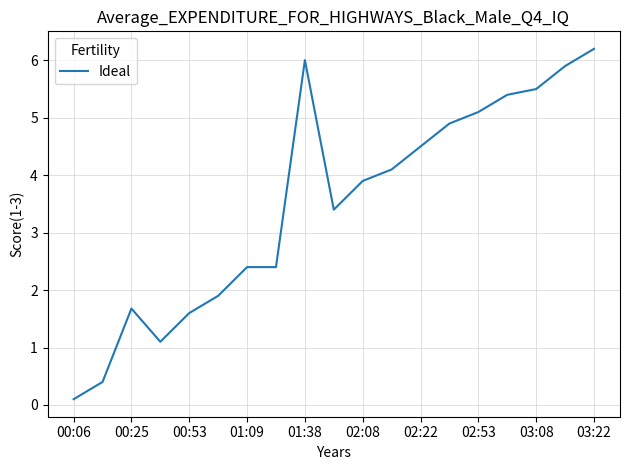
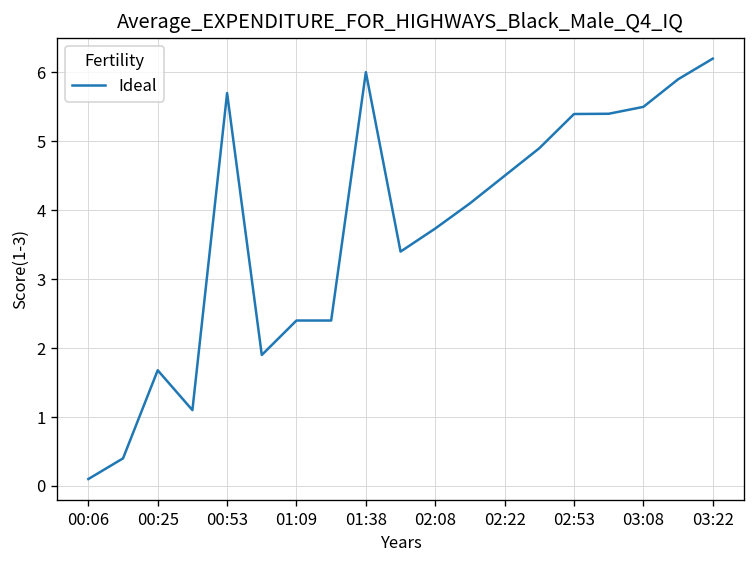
00:53: 1.6 -> 5.7
02:08: 3.9 -> 3.7
02:53: 5.1 -> 5.4
